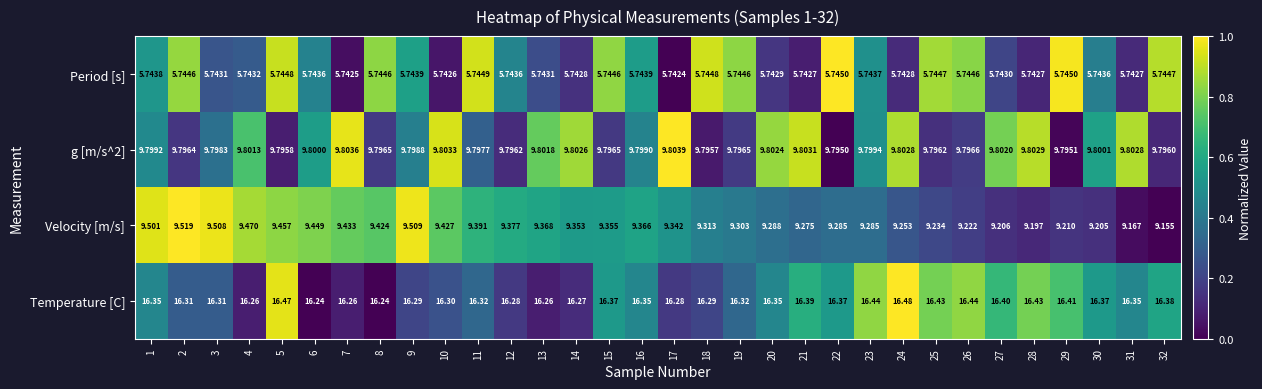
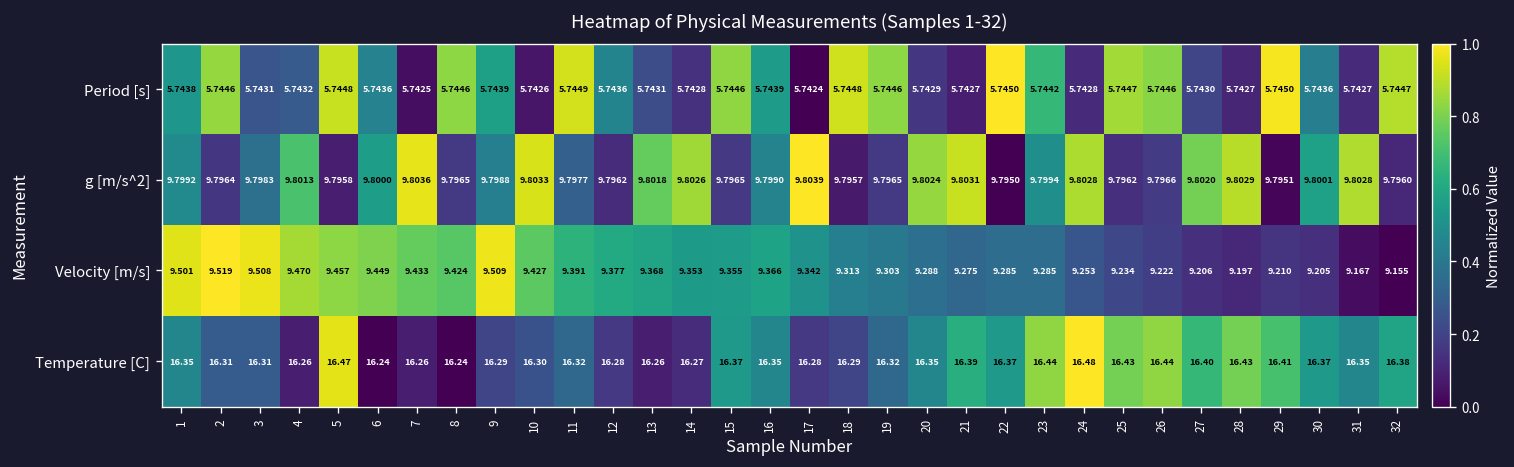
Period [s], 23: 5.7437 -> 5.7442
